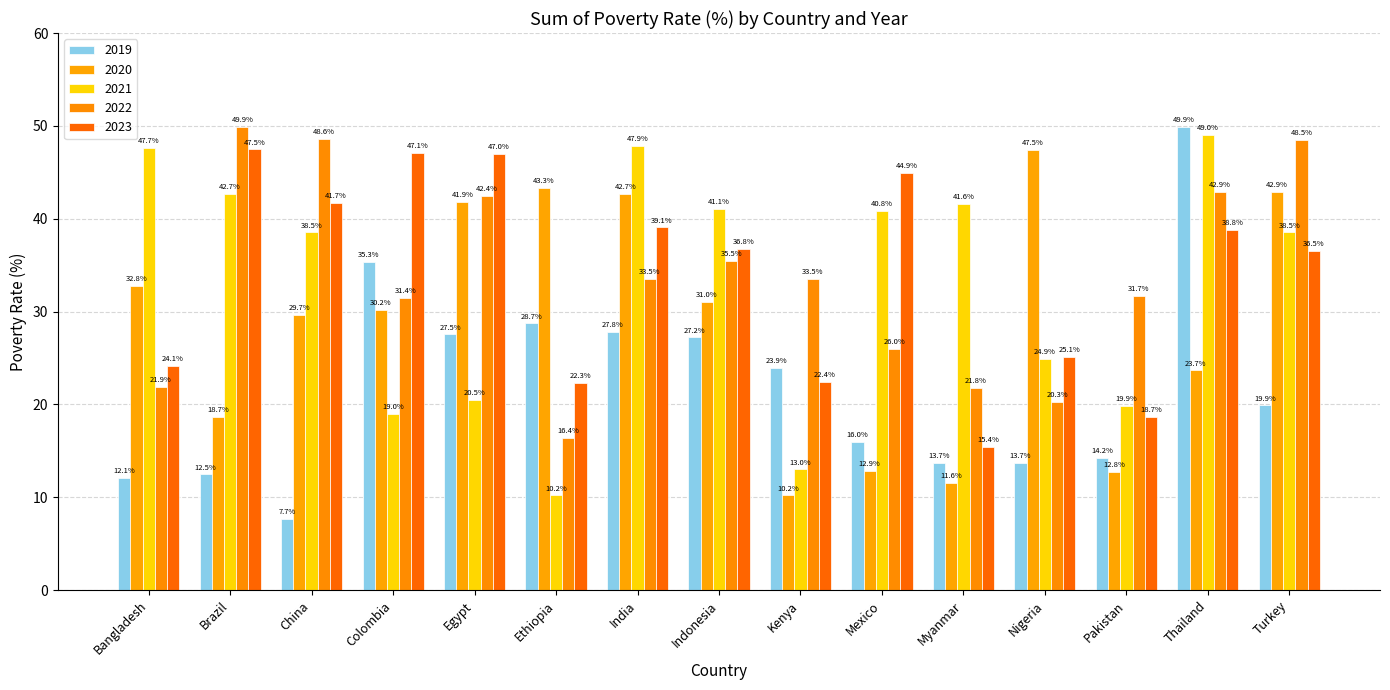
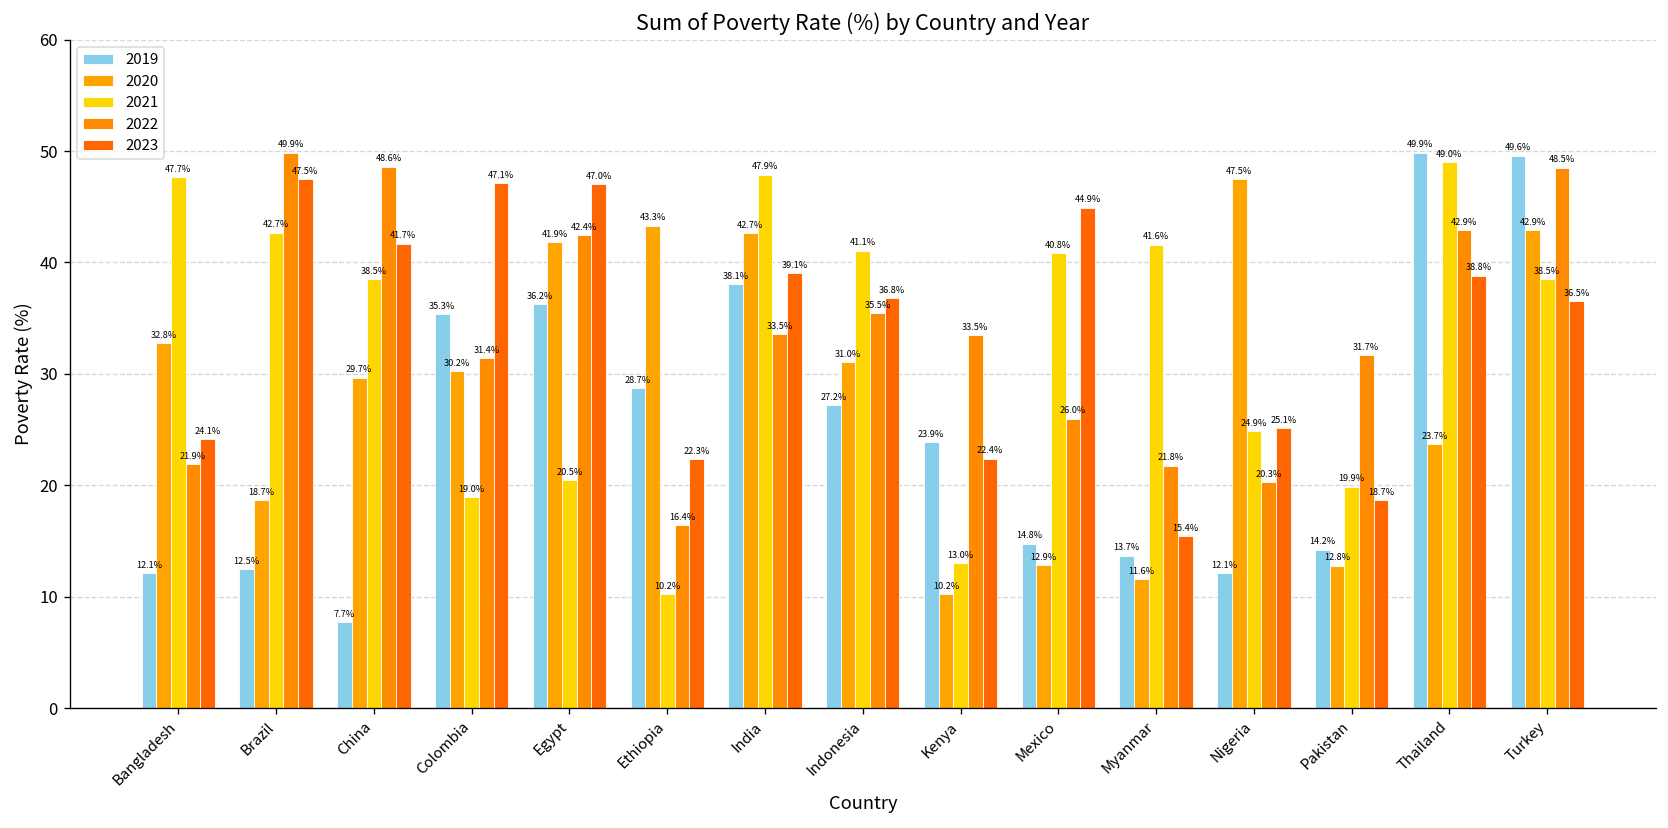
2019, Egypt: 27.5% -> 36.2%
2019, India: 27.8% -> 38.1%
2019, Mexico: 16.0% -> 14.8%
2019, Nigeria: 13.7% -> 12.1%
2019, Turkey: 19.9% -> 49.6%
